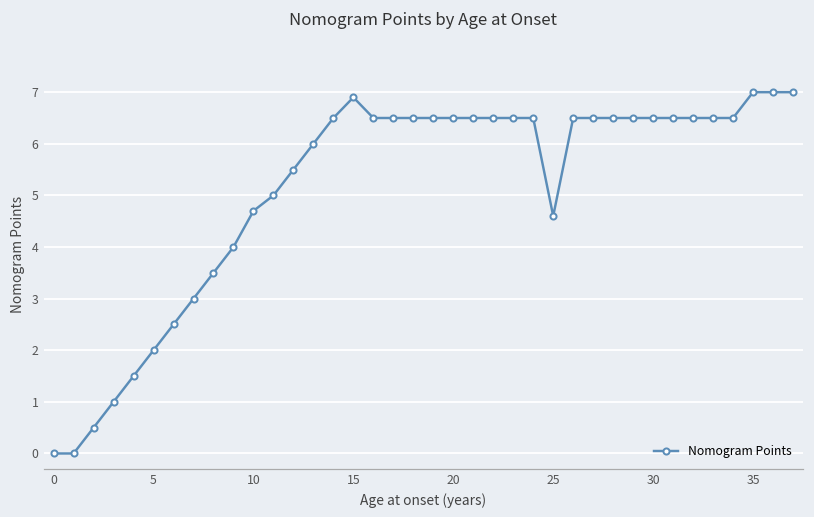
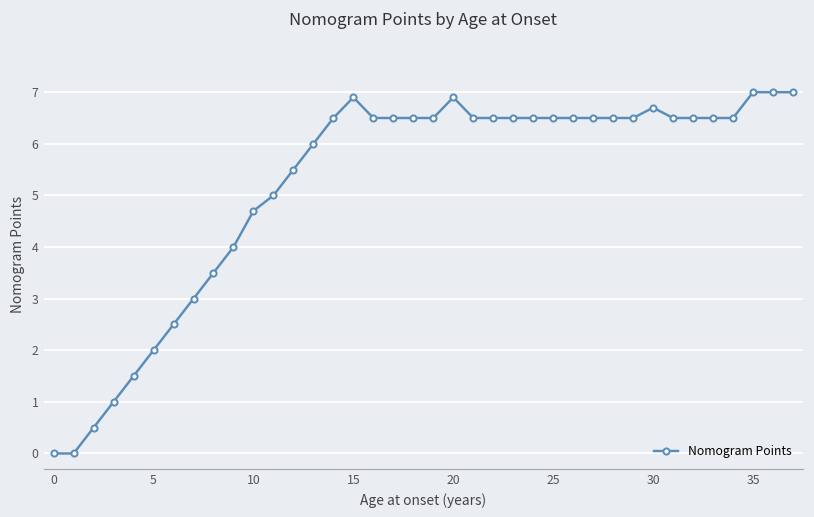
20: 6.5 -> 6.9
25: 4.6 -> 6.5
30: 6.5 -> 6.7
